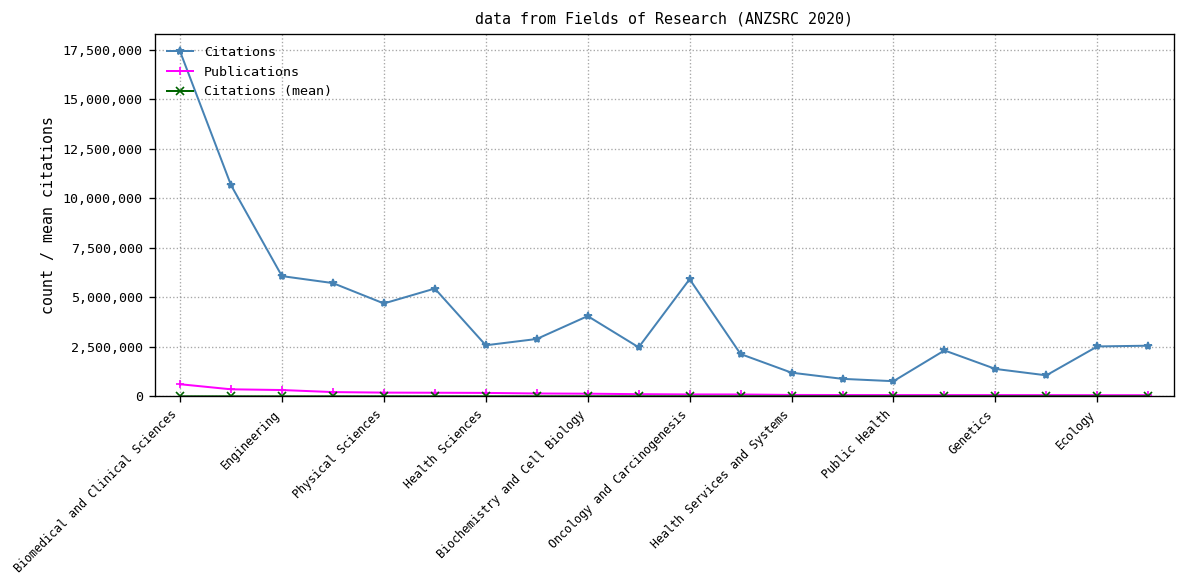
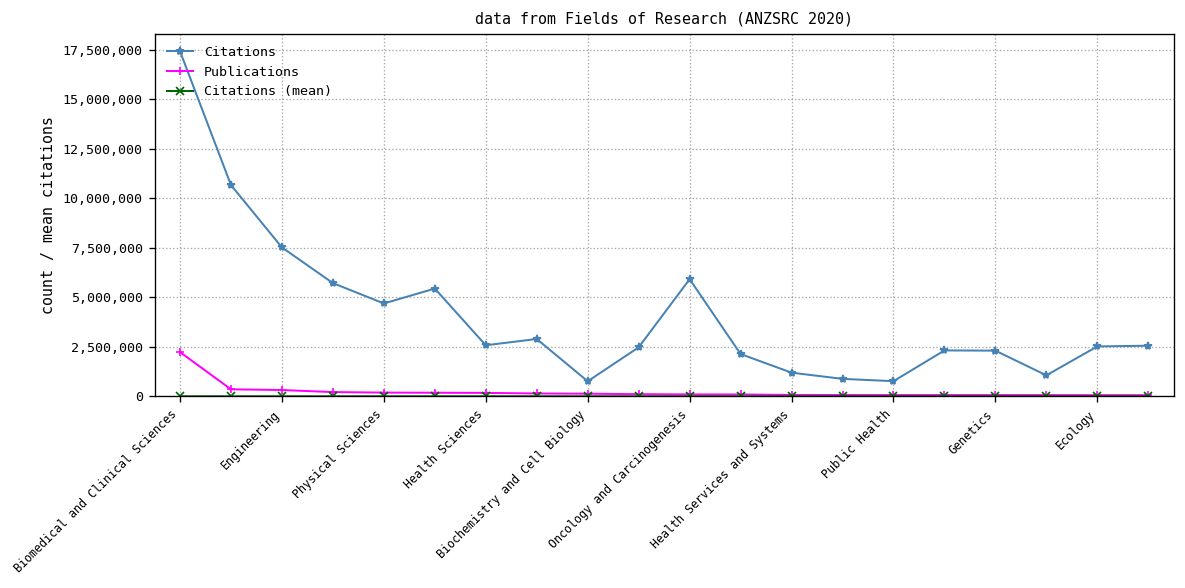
Publications, Biomedical and Clinical Sciences: 600,000 -> 2,200,000
Citations, Engineering: 6,100,000 -> 7,500,000
Citations, Biochemistry and Cell Biology: 4,100,000 -> 800,000
Citations, Genetics: 1,400,000 -> 2,300,000
